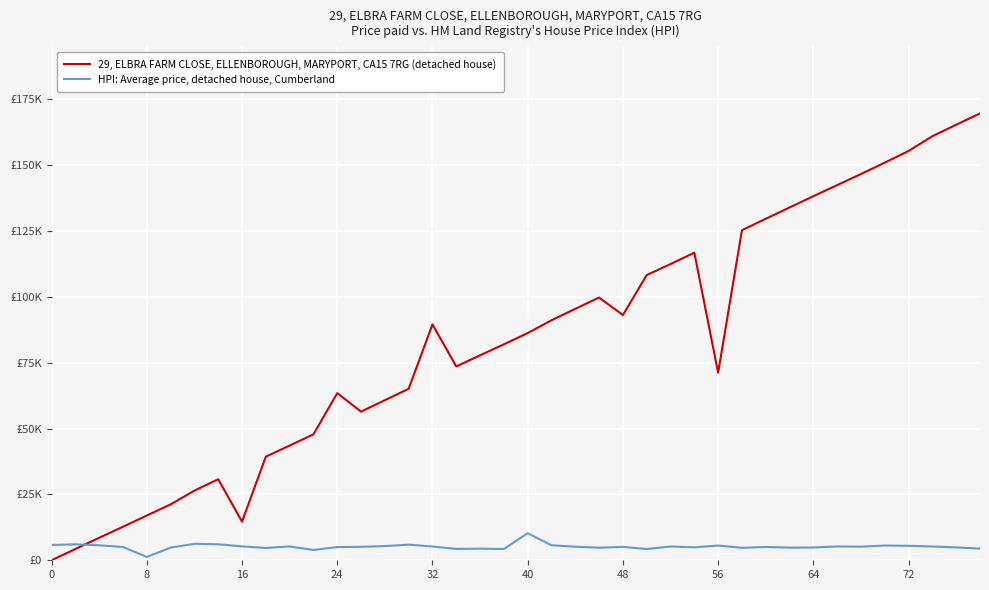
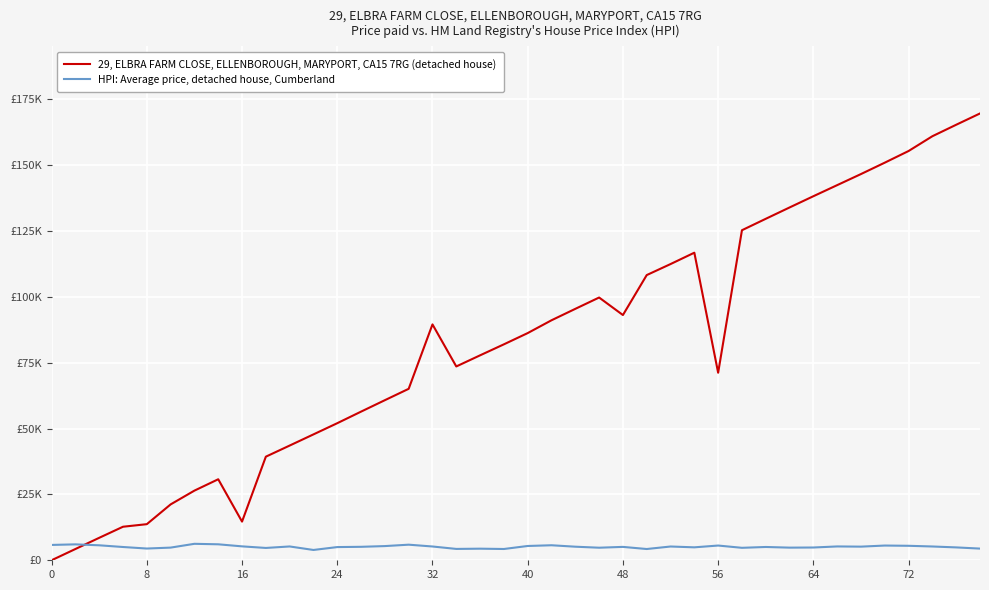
29, ELBRA FARM CLOSE, ELLENBOROUGH, MARYPORT, CA15 7RG (detached house), 8: £17000 -> £14000
HPI: Average price, detached house, Cumberland, 8: £1000 -> £4000
29, ELBRA FARM CLOSE, ELLENBOROUGH, MARYPORT, CA15 7RG (detached house), 24: £63000 -> £52000
HPI: Average price, detached house, Cumberland, 40: £10000 -> £5000
